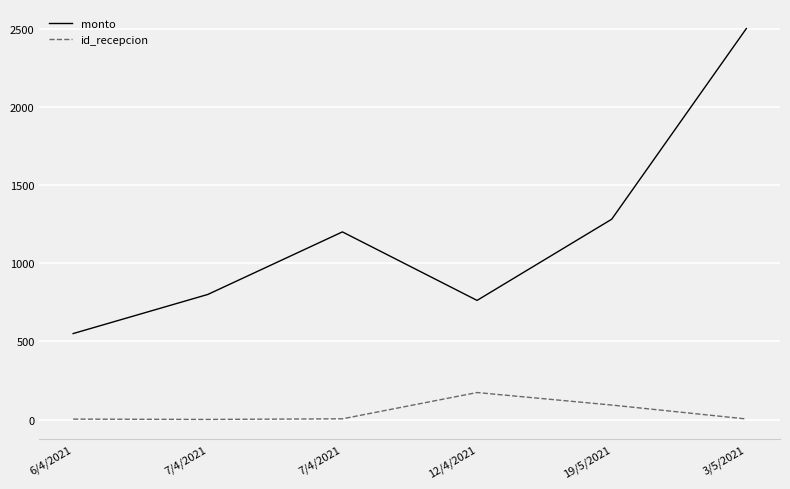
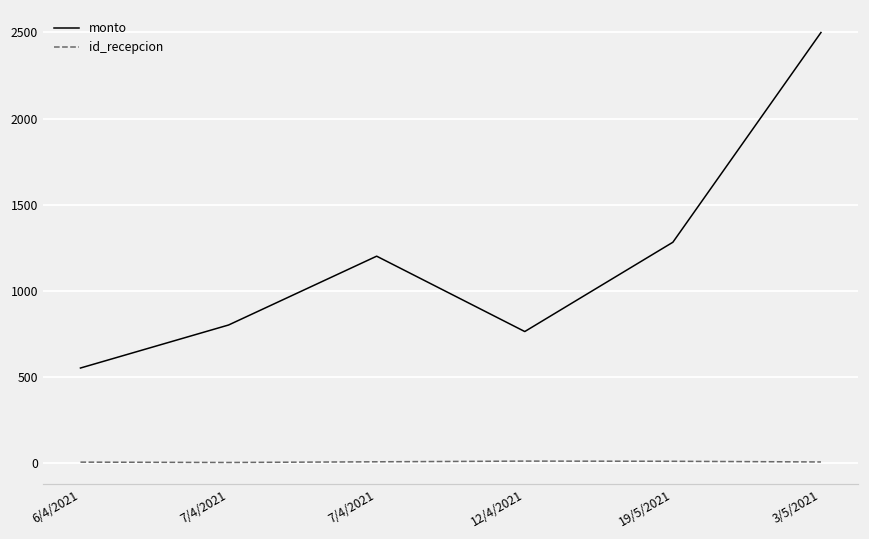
id_recepcion, 12/4/2021: 170 -> 10
id_recepcion, 19/5/2021: 90 -> 10
